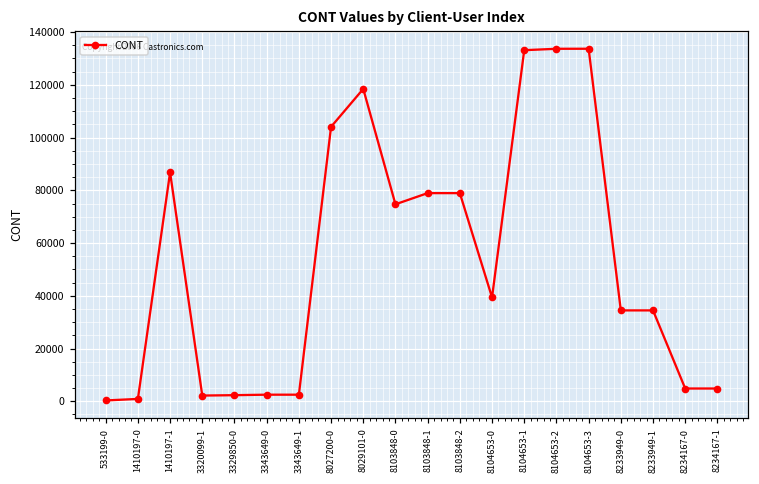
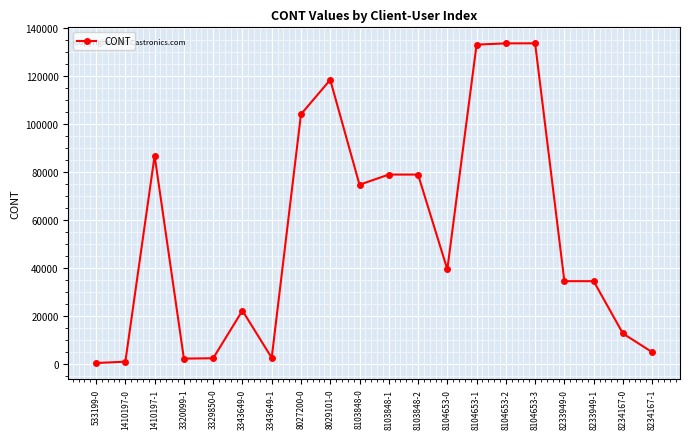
3343649-0: 2000 -> 22000
8234167-0: 5000 -> 13000
